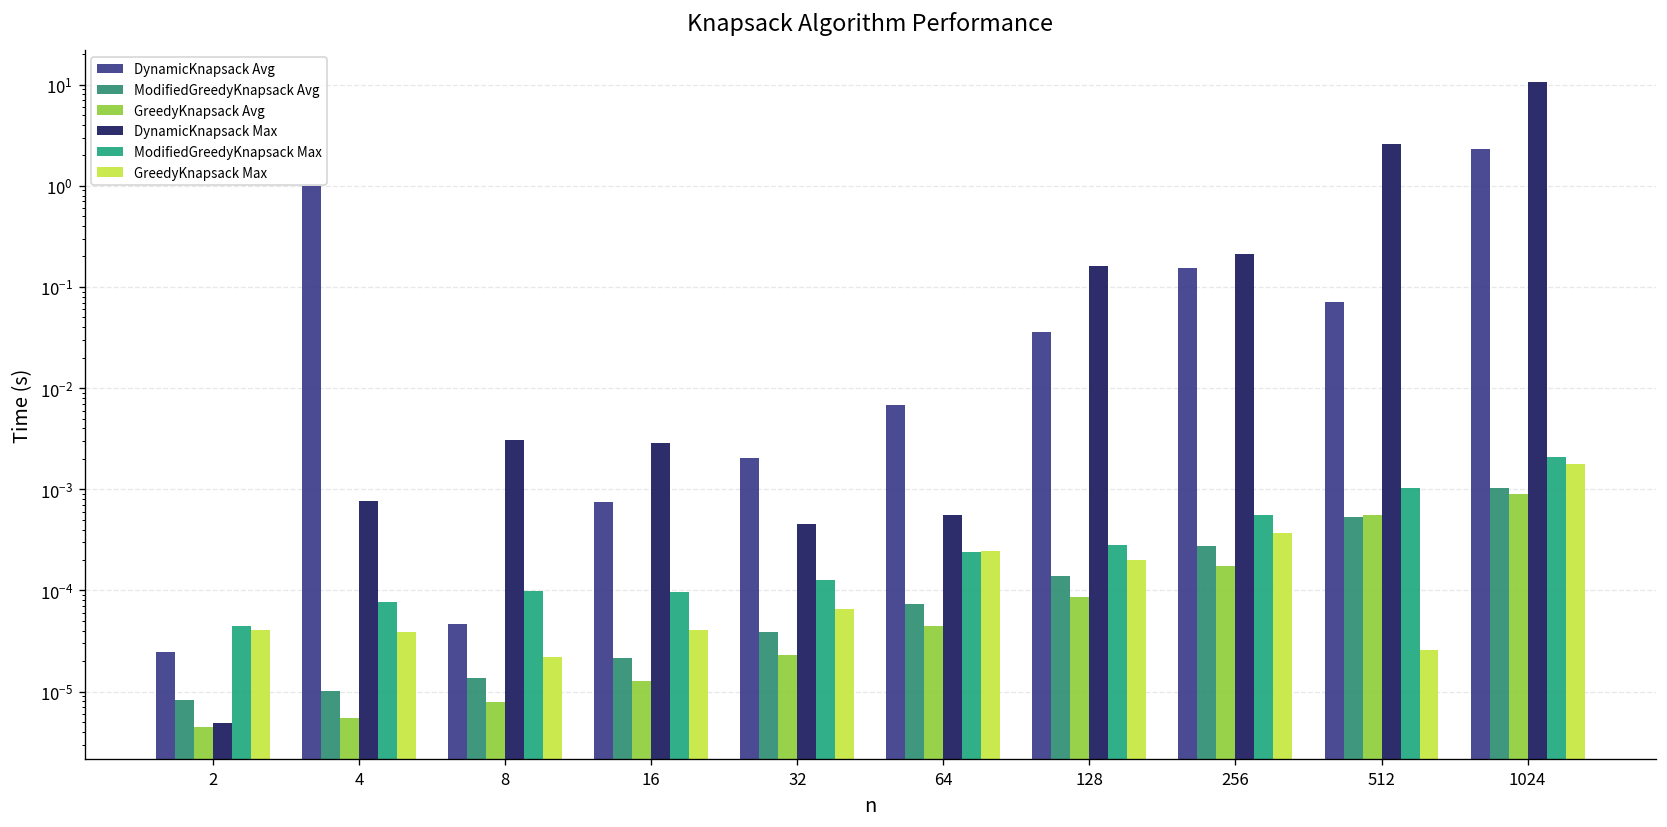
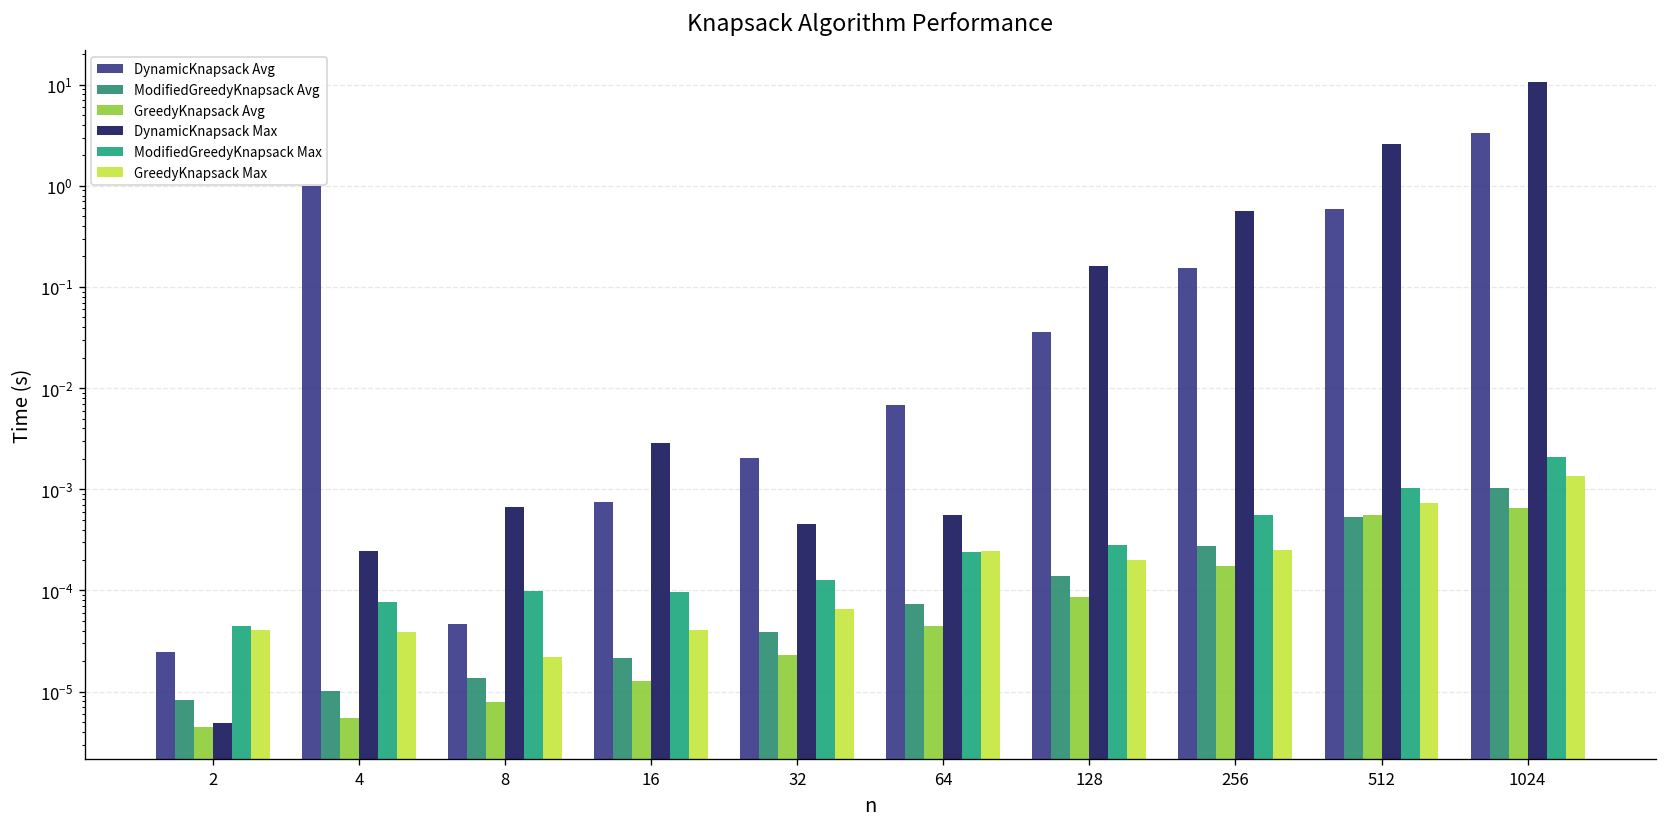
DynamicKnapsack Max, 4: 0.0008 -> 0.00025
DynamicKnapsack Max, 8: 0.0030 -> 0.0007
DynamicKnapsack Max, 256: 0.21 -> 0.6
GreedyKnapsack Max, 256: 0.0004 -> 0.00025
DynamicKnapsack Avg, 512: 0.07 -> 0.6
GreedyKnapsack Max, 512: 0.000026 -> 0.0007
DynamicKnapsack Avg, 1024: 2.3 -> 3.3
GreedyKnapsack Avg, 1024: 0.0009 -> 0.0007
GreedyKnapsack Max, 1024: 0.0018 -> 0.0013
